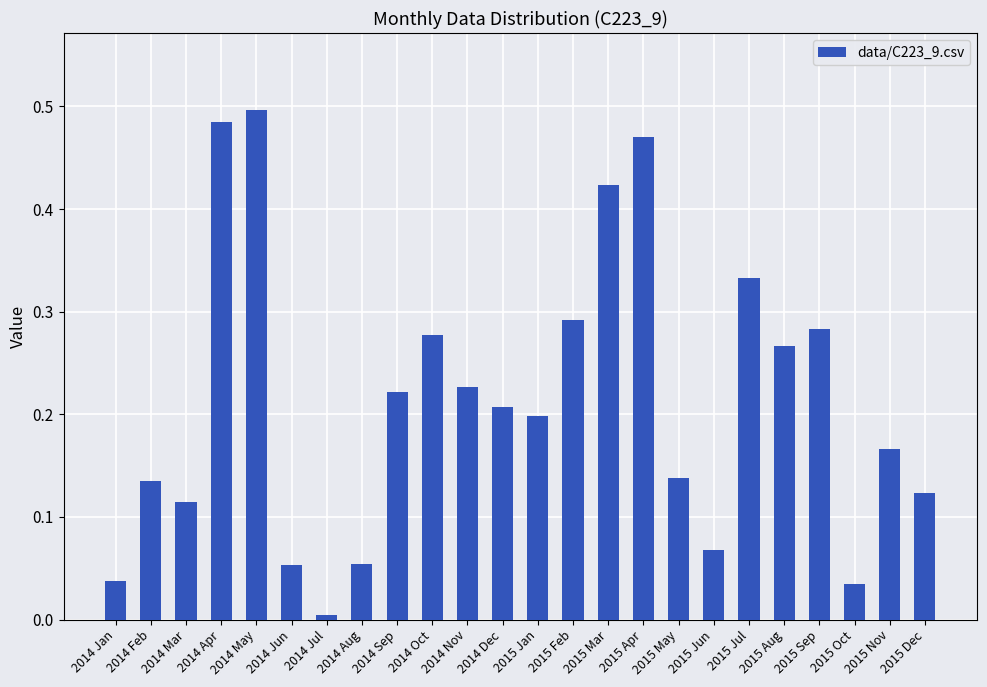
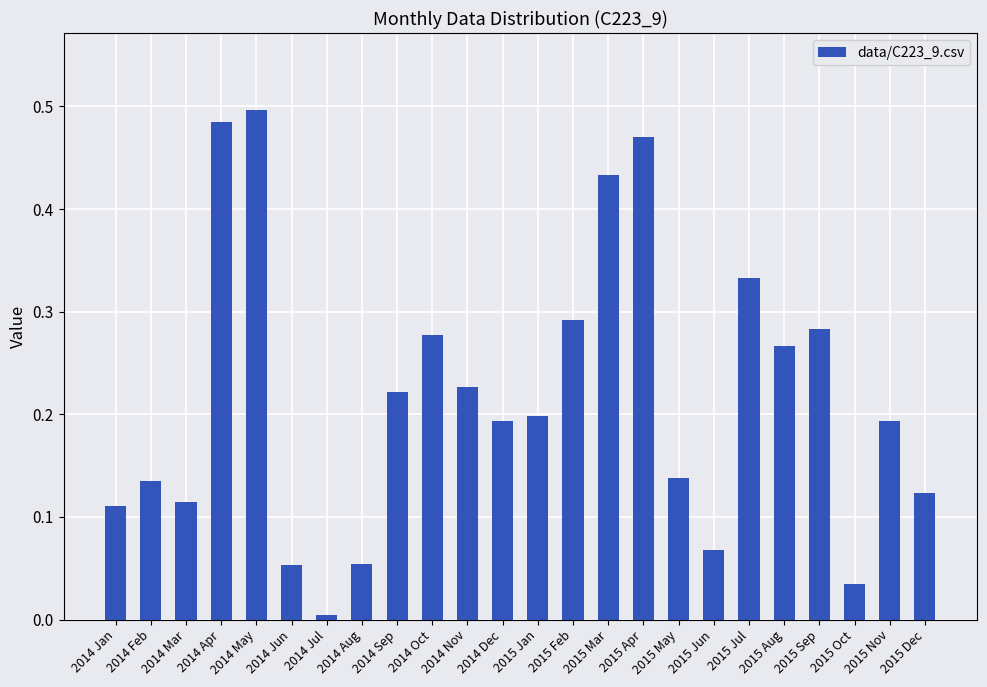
2014 Jan: 0.038 -> 0.111
2014 Dec: 0.207 -> 0.193
2015 Mar: 0.423 -> 0.433
2015 Nov: 0.166 -> 0.194
